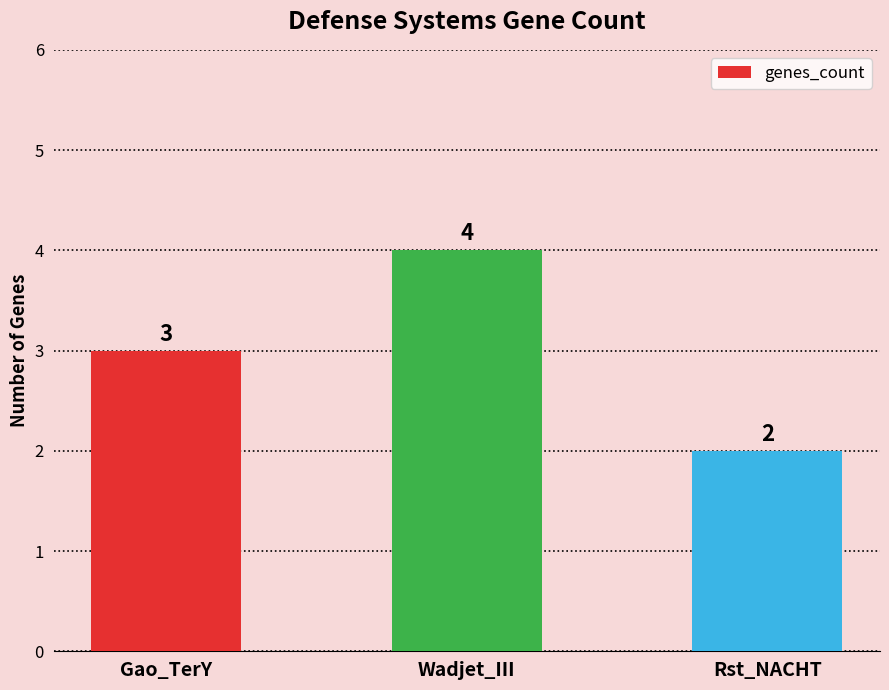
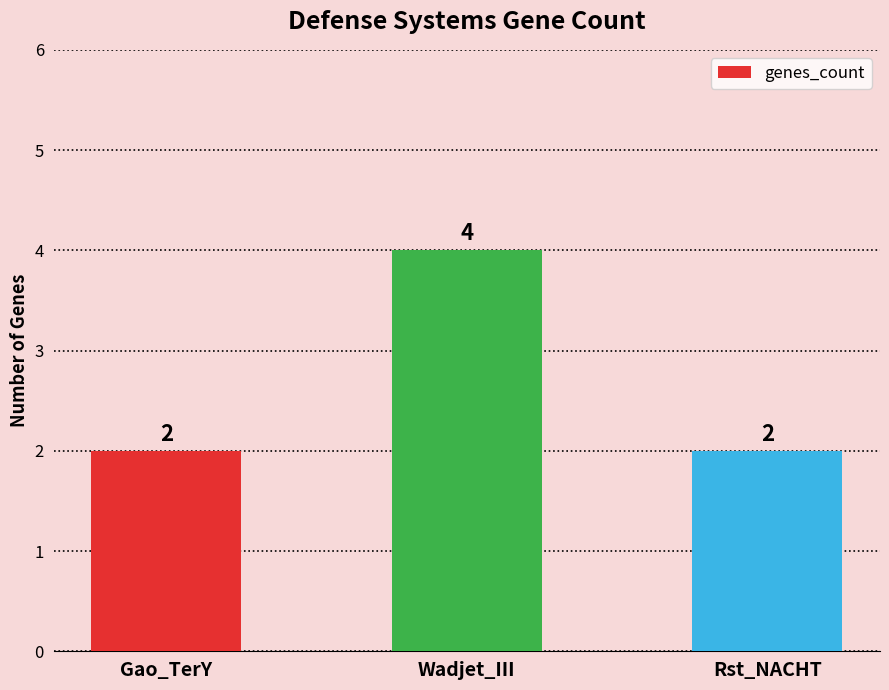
Gao_TerY: 3 -> 2
